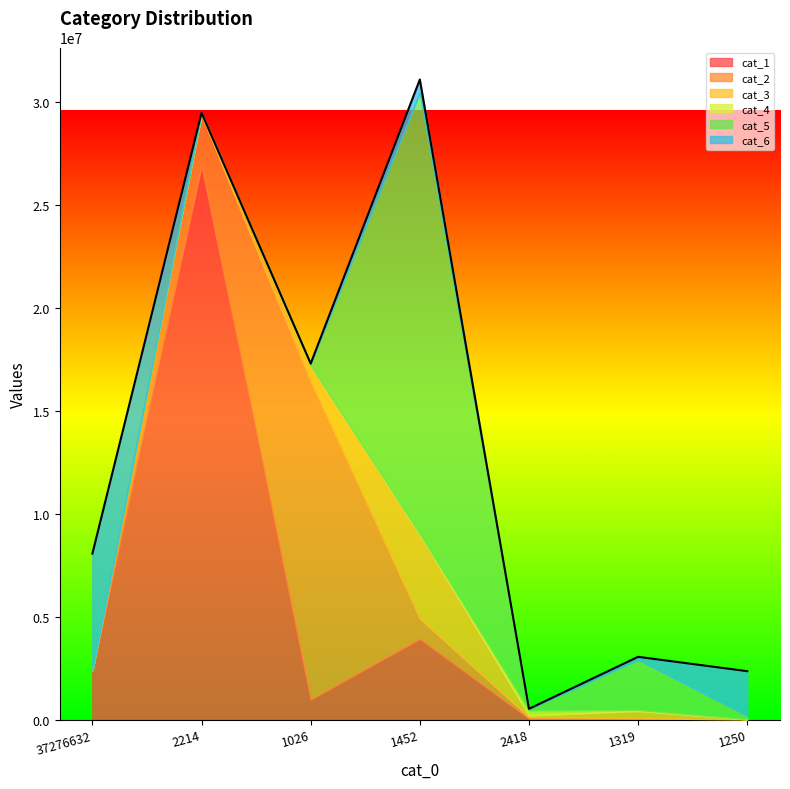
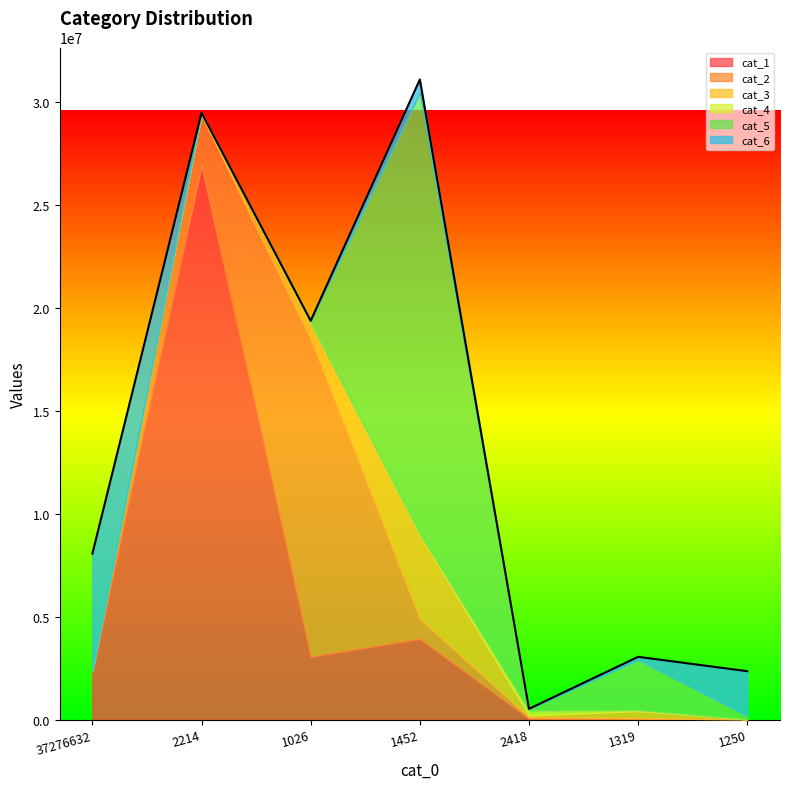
cat_1, 1026: 1000000 -> 3100000
